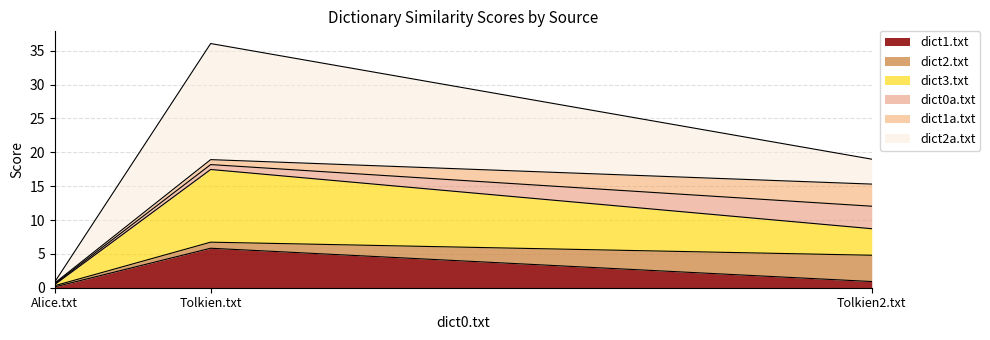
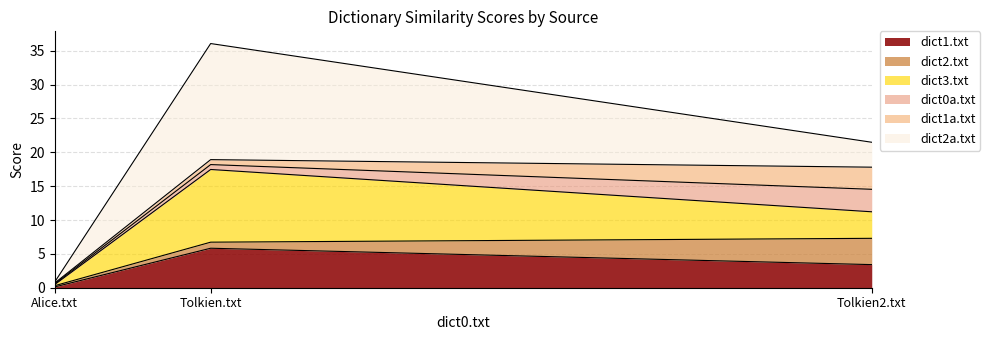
dict1.txt, Tolkien2.txt: 1 -> 3
